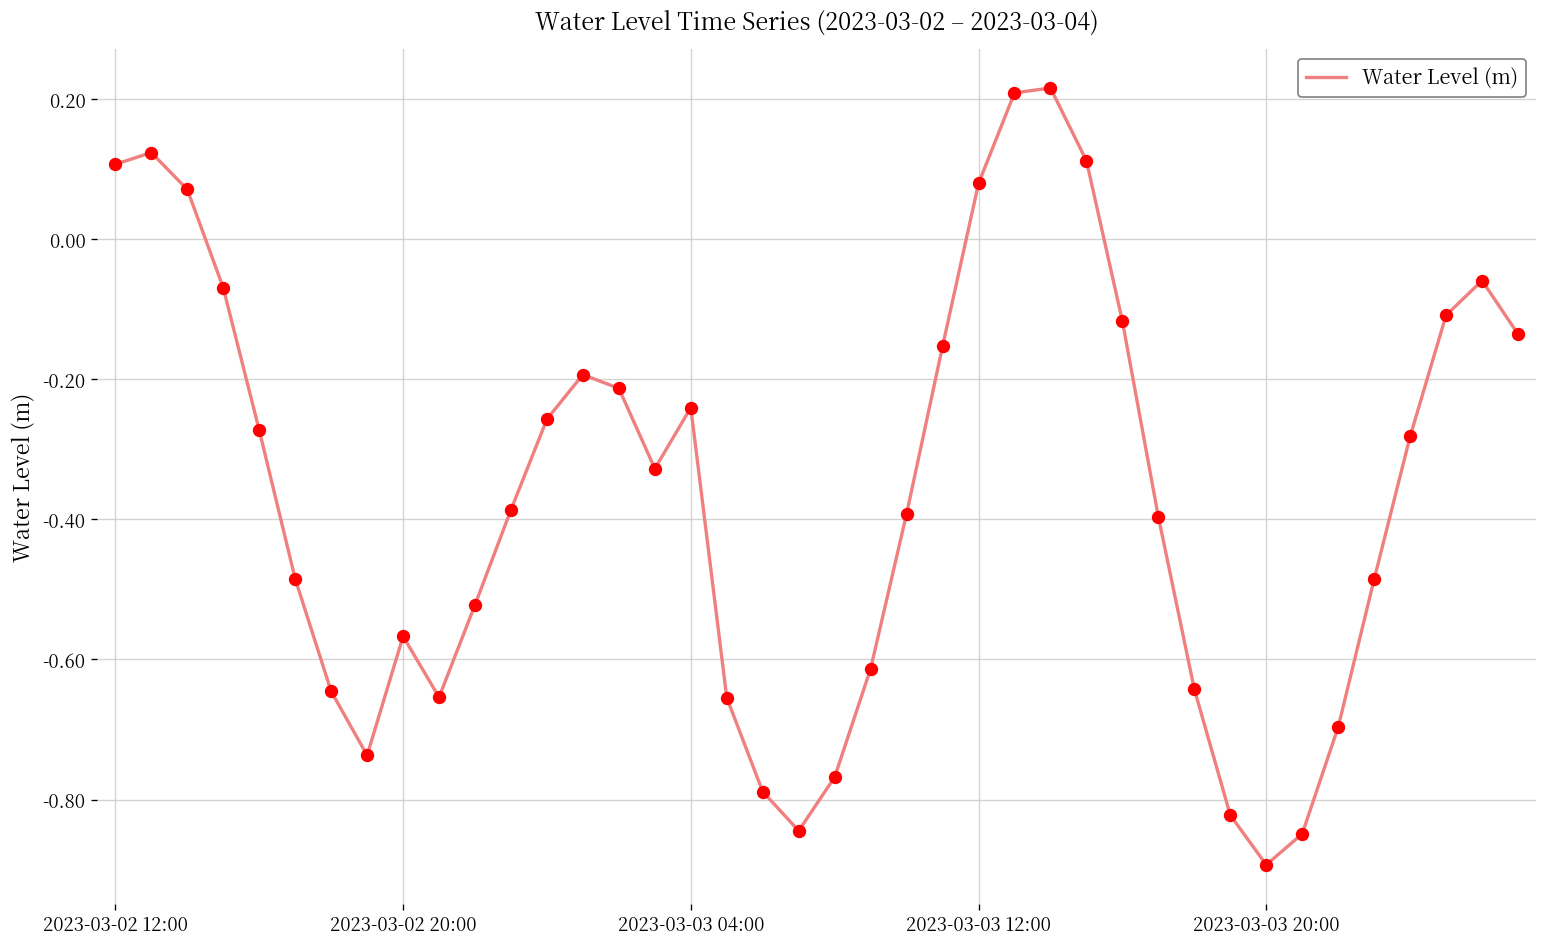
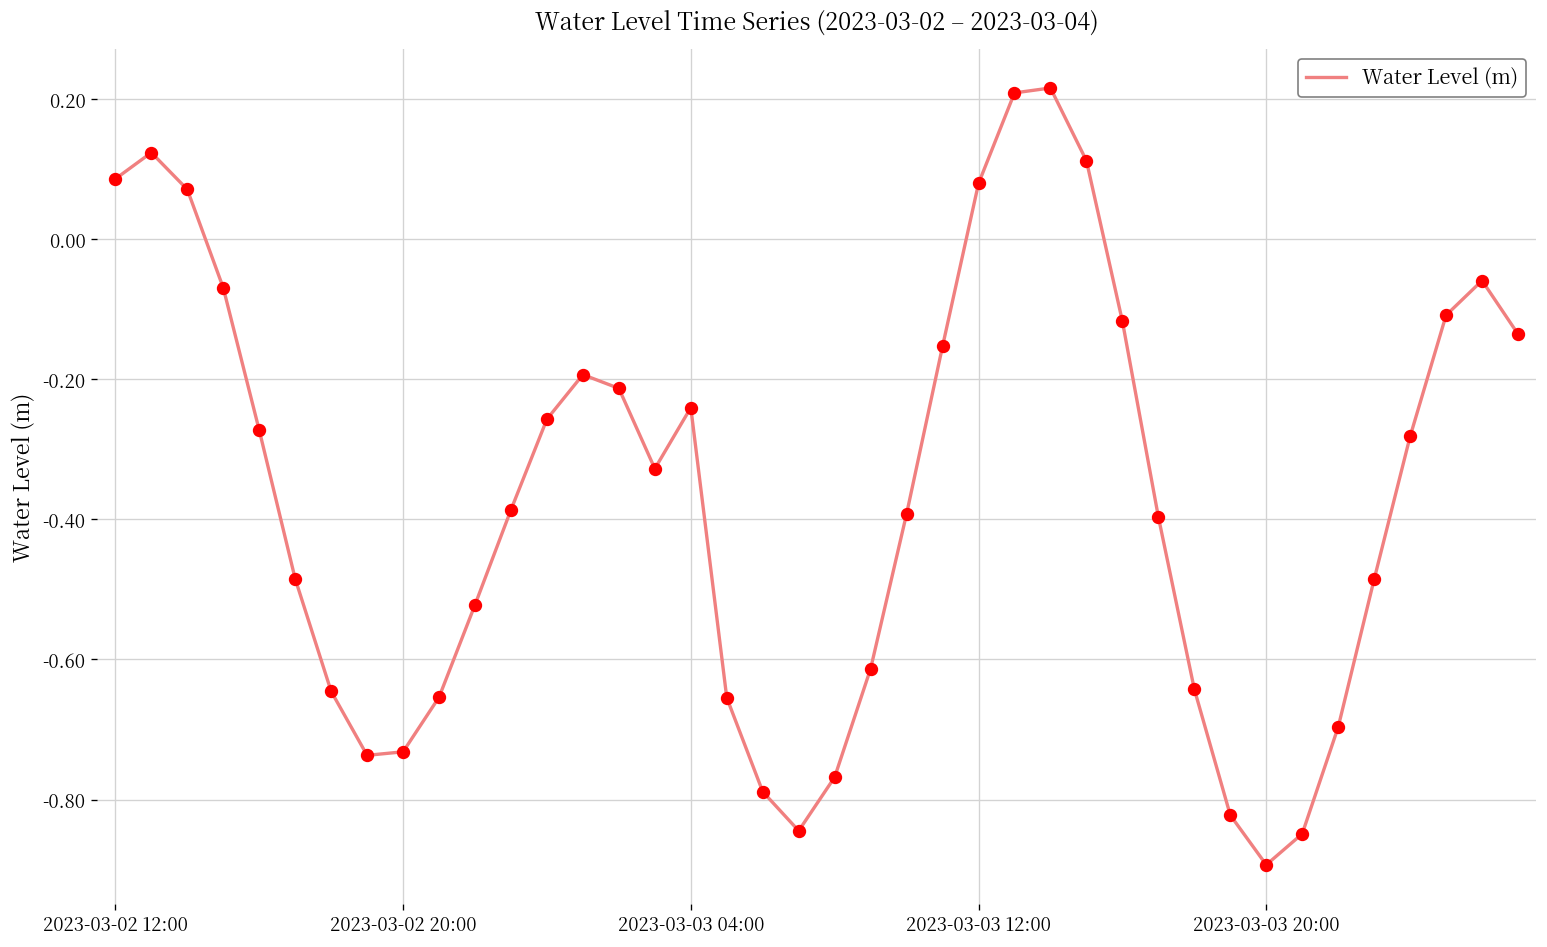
2023-03-02 12:00: 0.11 -> 0.09
2023-03-02 20:00: -0.57 -> -0.73
